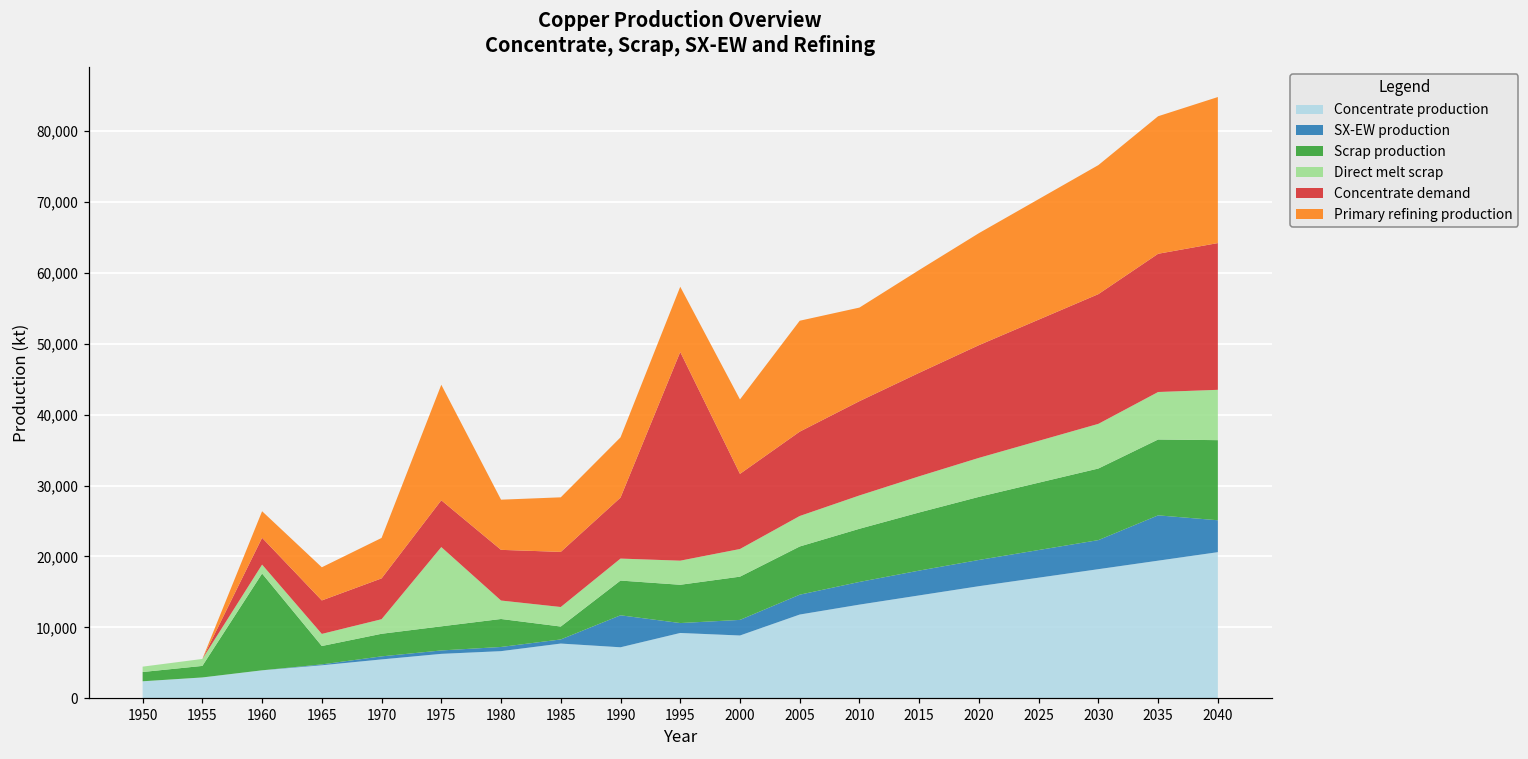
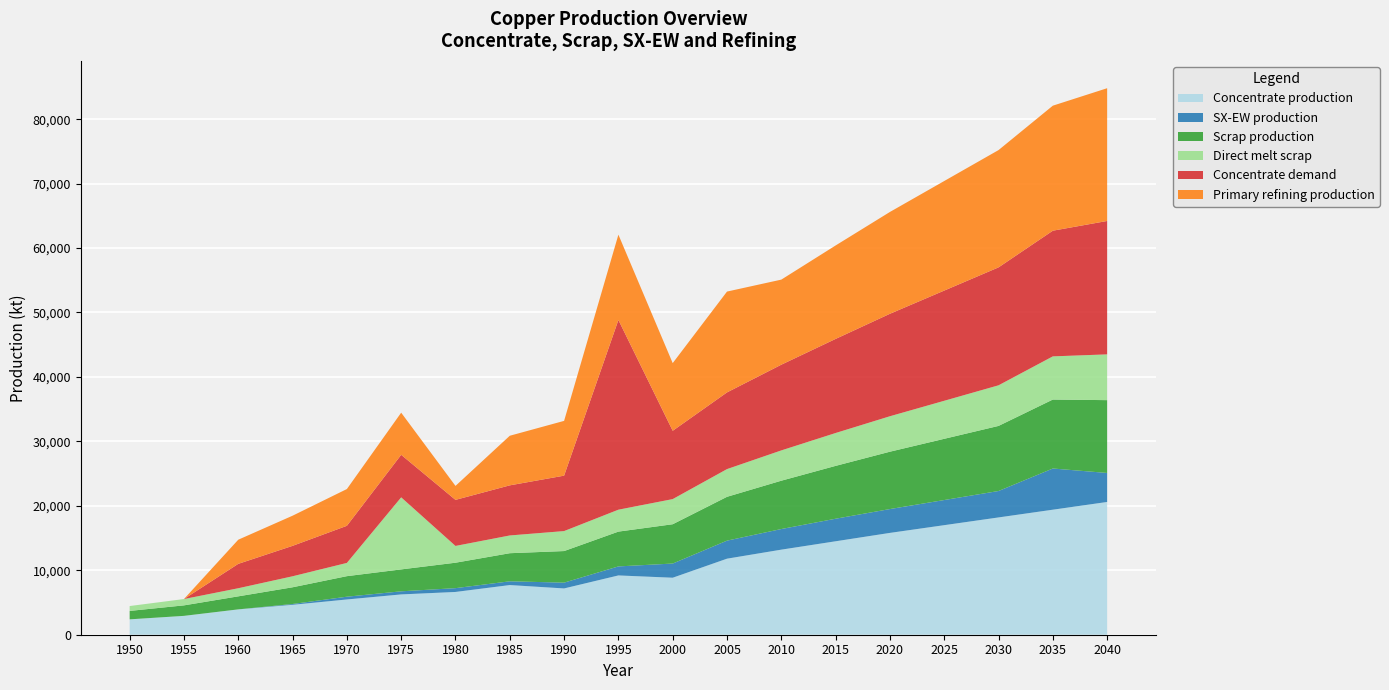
Scrap production, 1960: 14,000 -> 2,000
Primary refining production, 1975: 16,000 -> 7,000
Primary refining production, 1980: 7,000 -> 2,000
Scrap production, 1985: 2,000 -> 4,000
SX-EW production, 1990: 5,000 -> 1,000
Primary refining production, 1995: 9,000 -> 13,000
